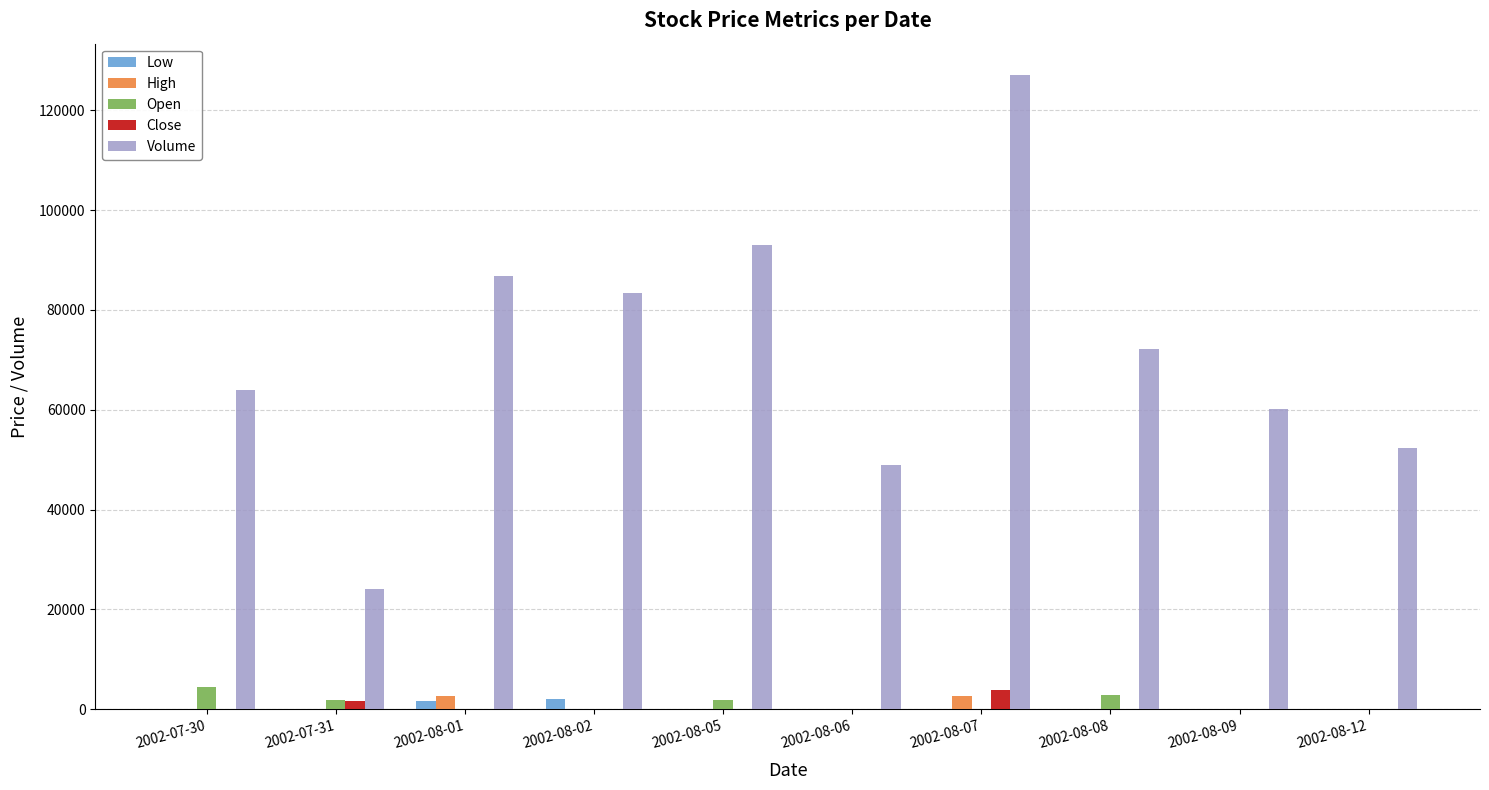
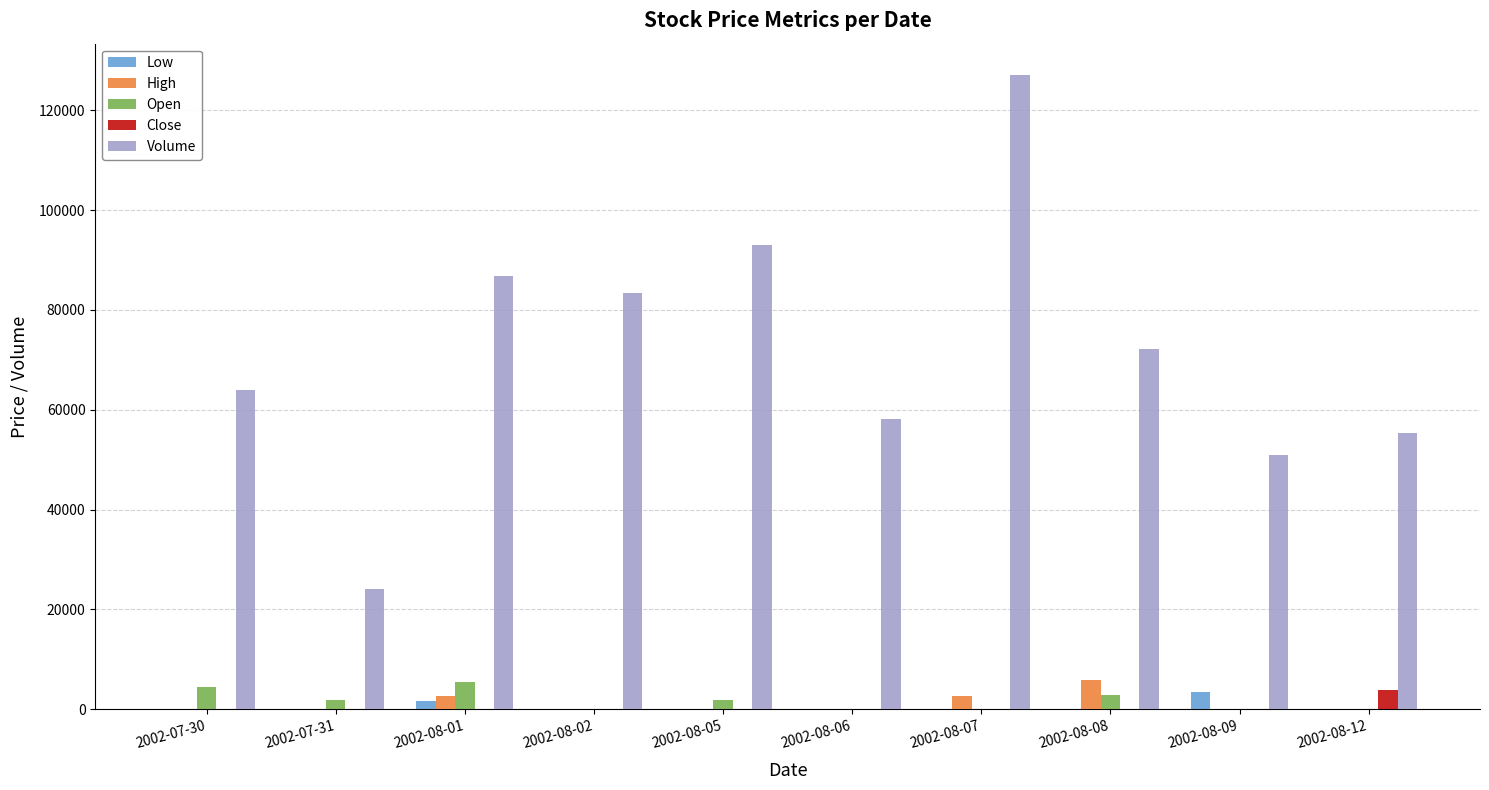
Close, 2002-07-31: 2000 -> 0
Open, 2002-08-01: 0 -> 5000
Low, 2002-08-02: 2000 -> 0
Volume, 2002-08-06: 49000 -> 58000
Close, 2002-08-07: 4000 -> 0
High, 2002-08-08: 0 -> 6000
Low, 2002-08-09: 0 -> 3000
Volume, 2002-08-09: 60000 -> 51000
Close, 2002-08-12: 0 -> 4000
Volume, 2002-08-12: 52000 -> 55000
